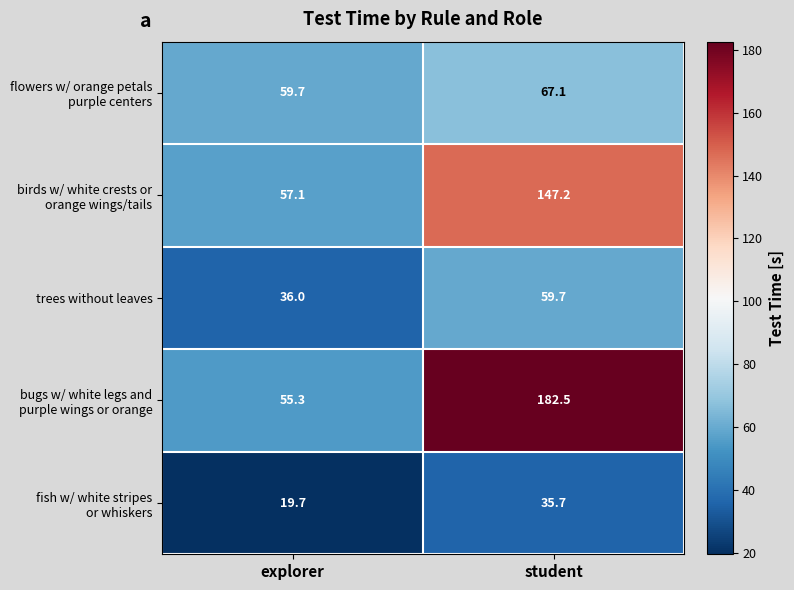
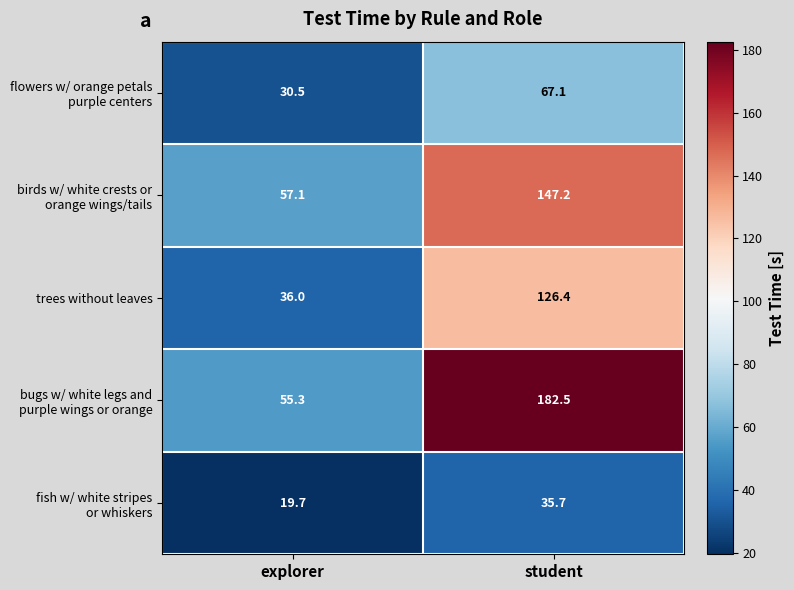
flowers w/ orange petals purple centers, explorer: 59.7 -> 30.5
trees without leaves, student: 59.7 -> 126.4
